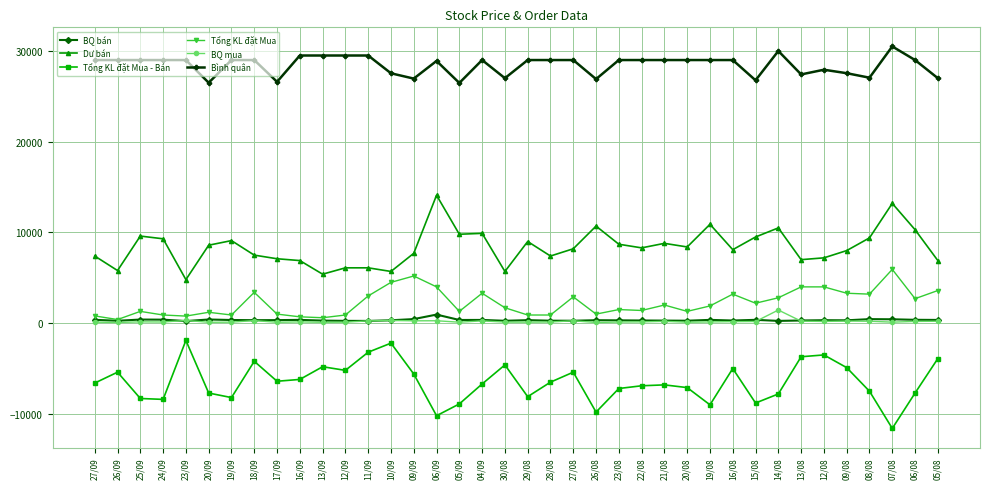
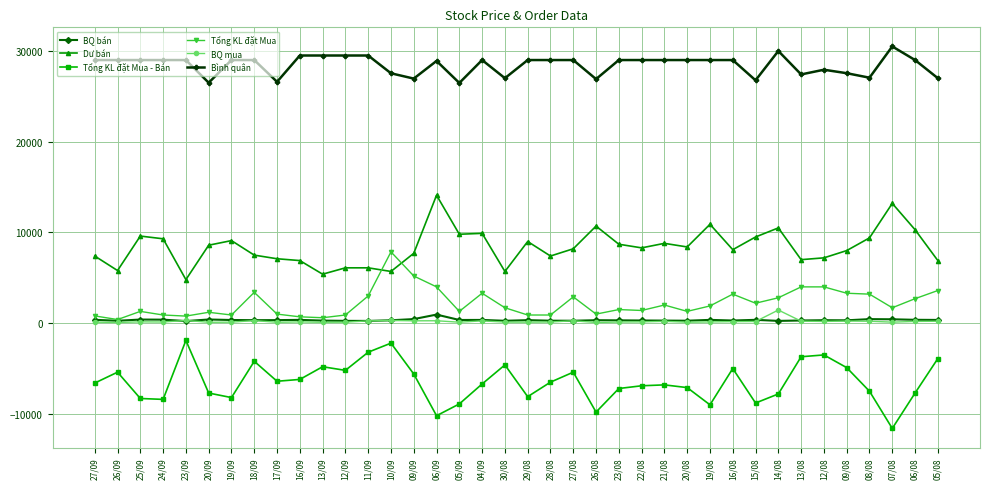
Tổng KL đặt Mua, 10/09: 5000 -> 8000
Tổng KL đặt Mua, 07/08: 6000 -> 2000
